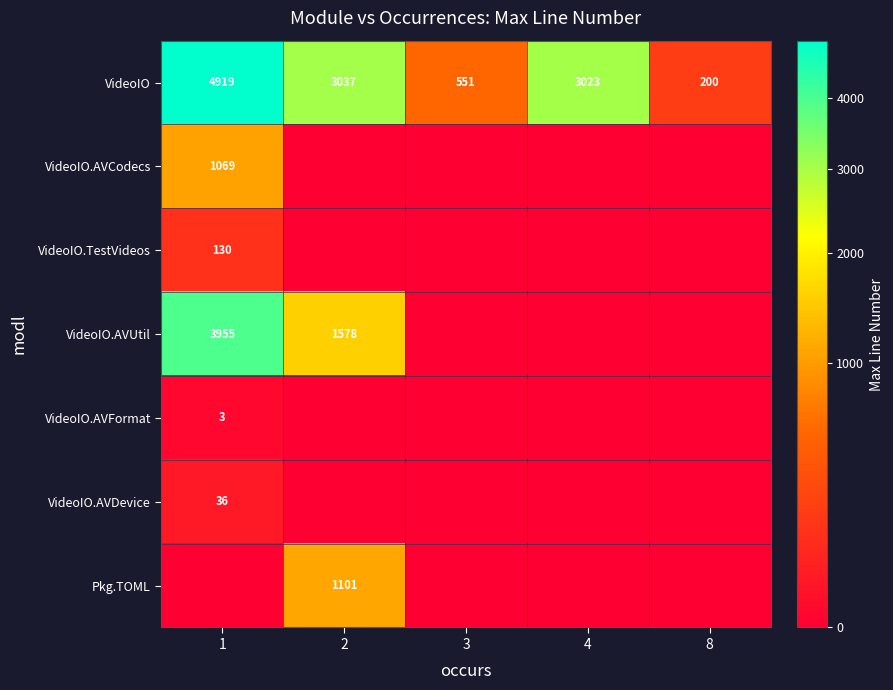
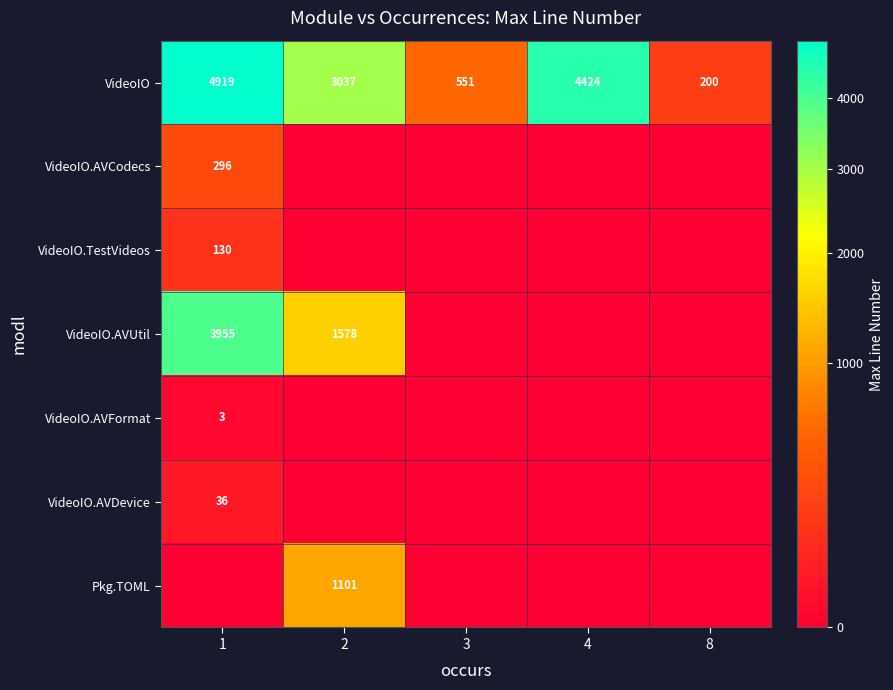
VideoIO, 4: 3023 -> 4424
VideoIO.AVCodecs, 1: 1069 -> 296
